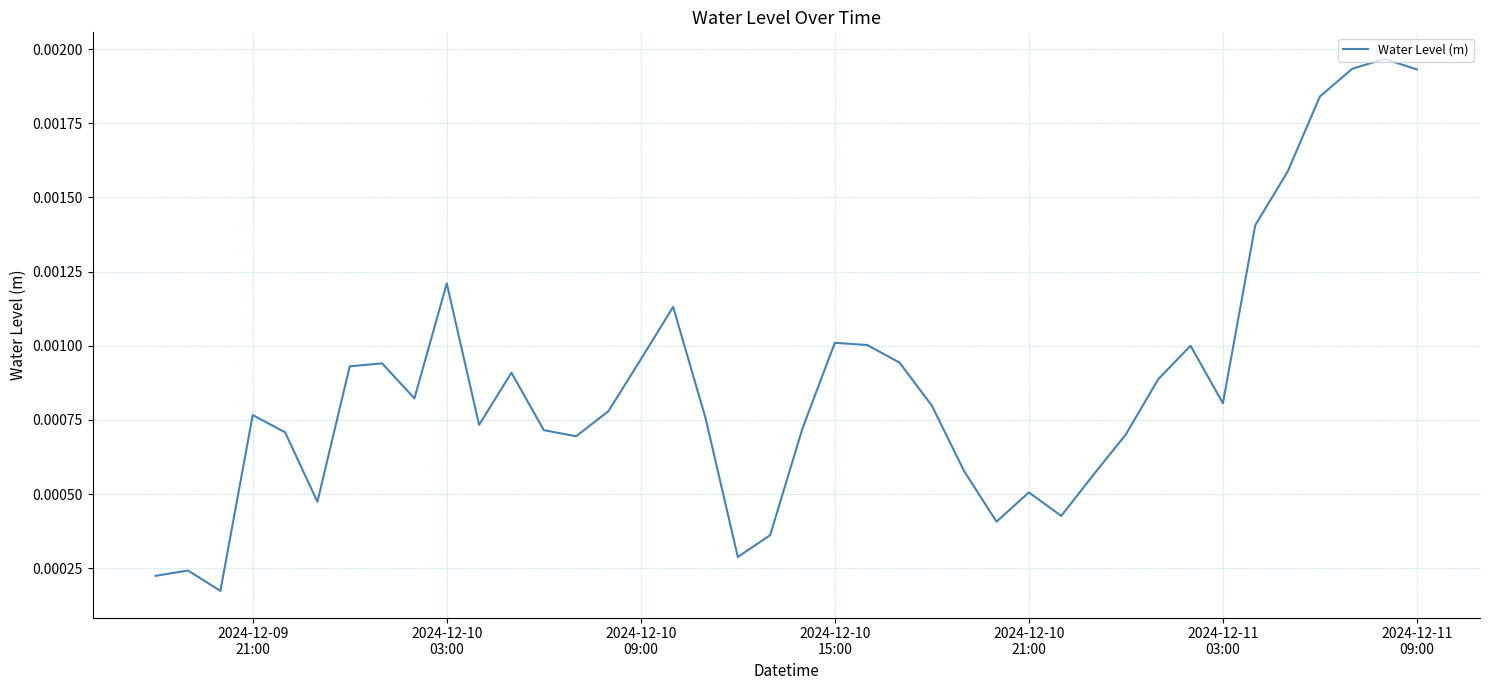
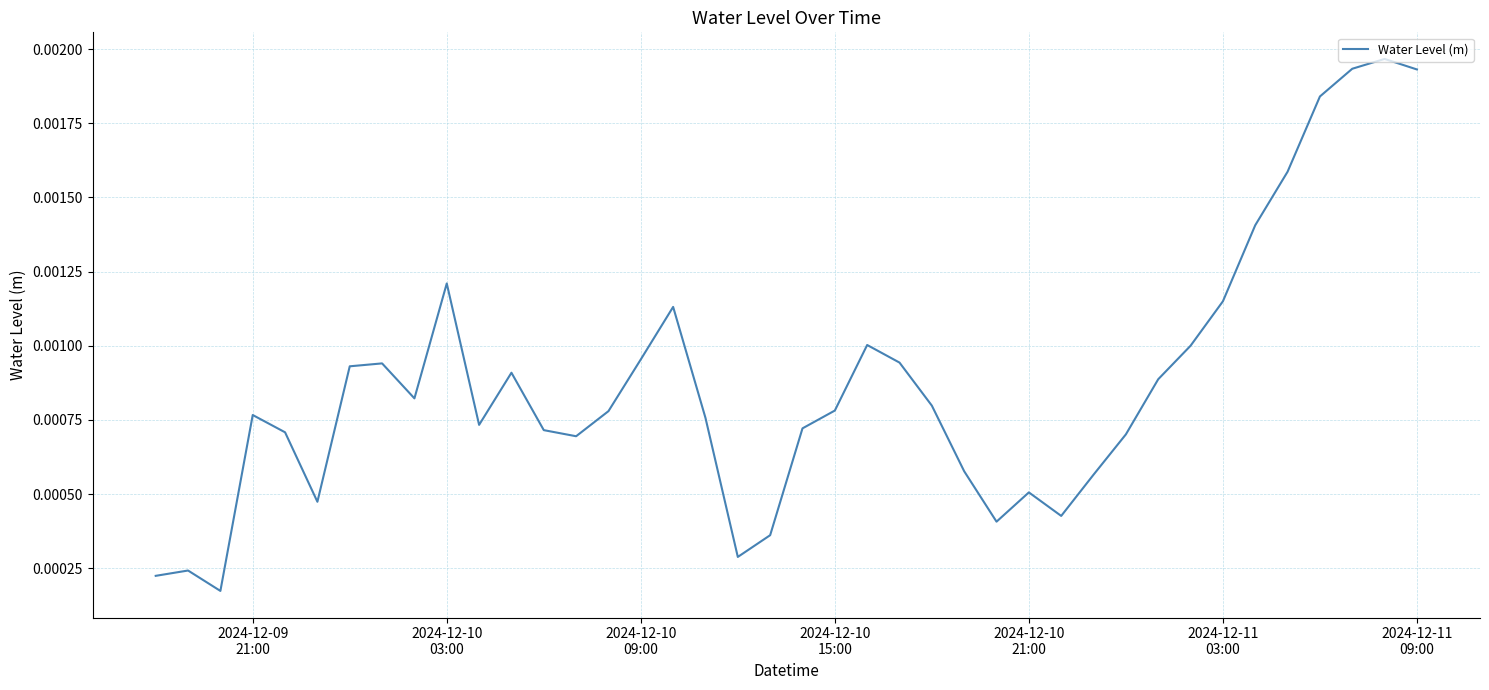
2024-12-10 15:00: 0.00101 -> 0.00078
2024-12-11 03:00: 0.00081 -> 0.00115
